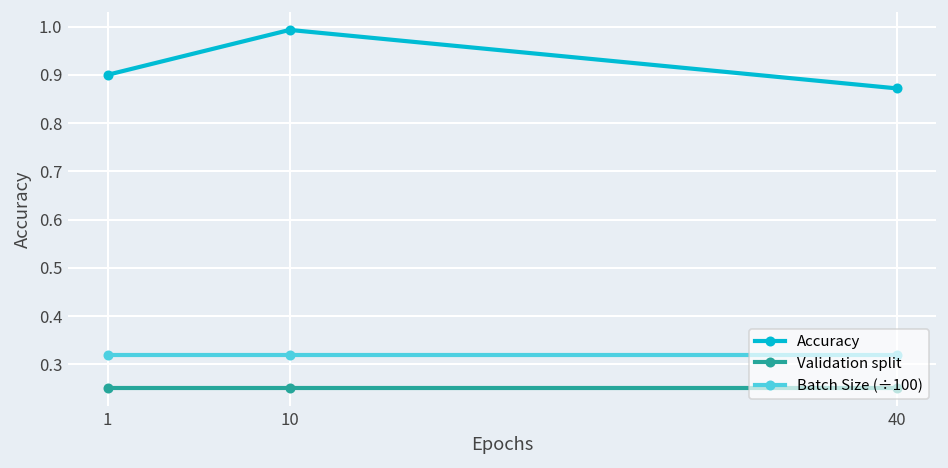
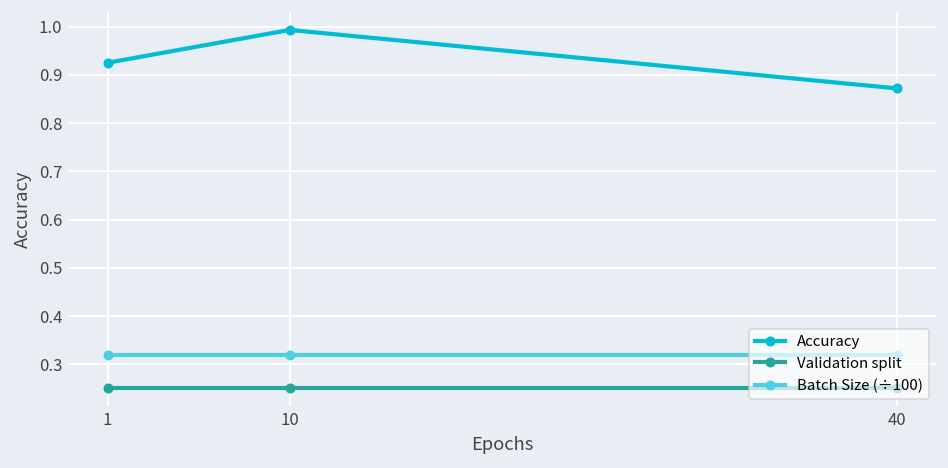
Accuracy, 1: 0.90 -> 0.93
